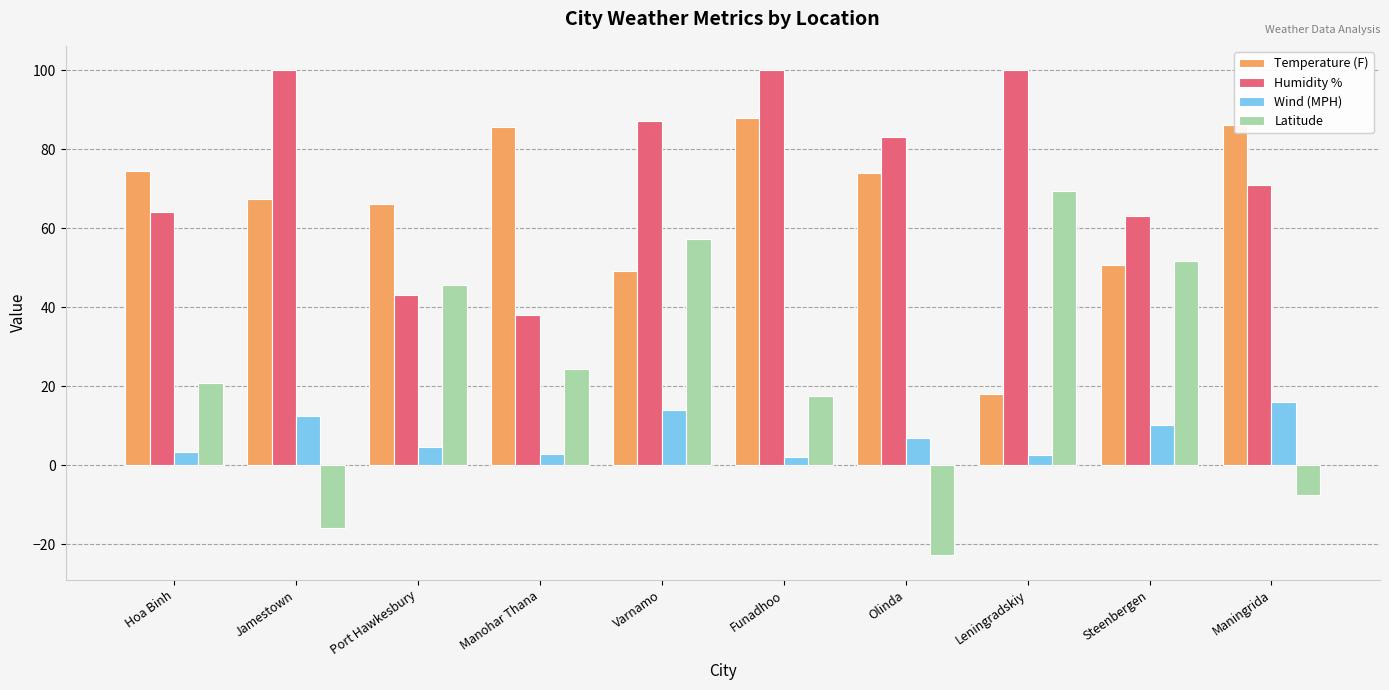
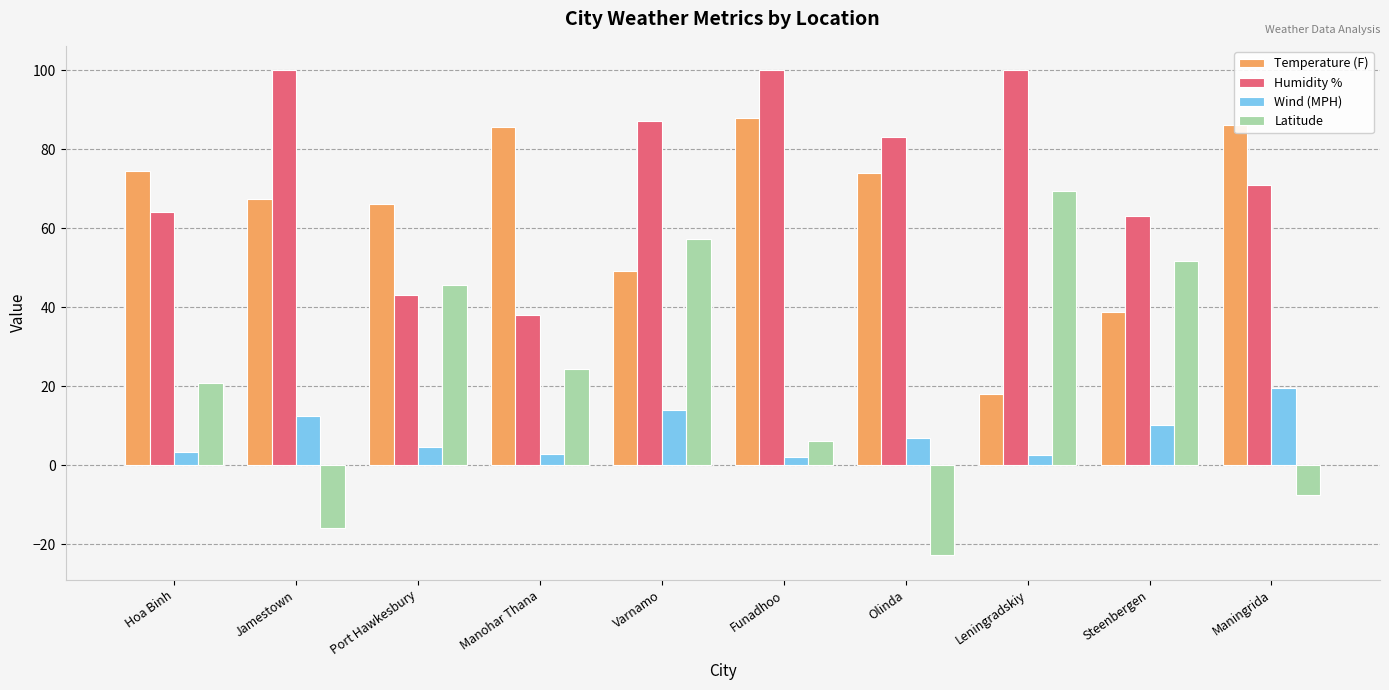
Latitude, Funadhoo: 17 -> 6
Temperature (F), Steenbergen: 51 -> 39
Wind (MPH), Maningrida: 16 -> 20
